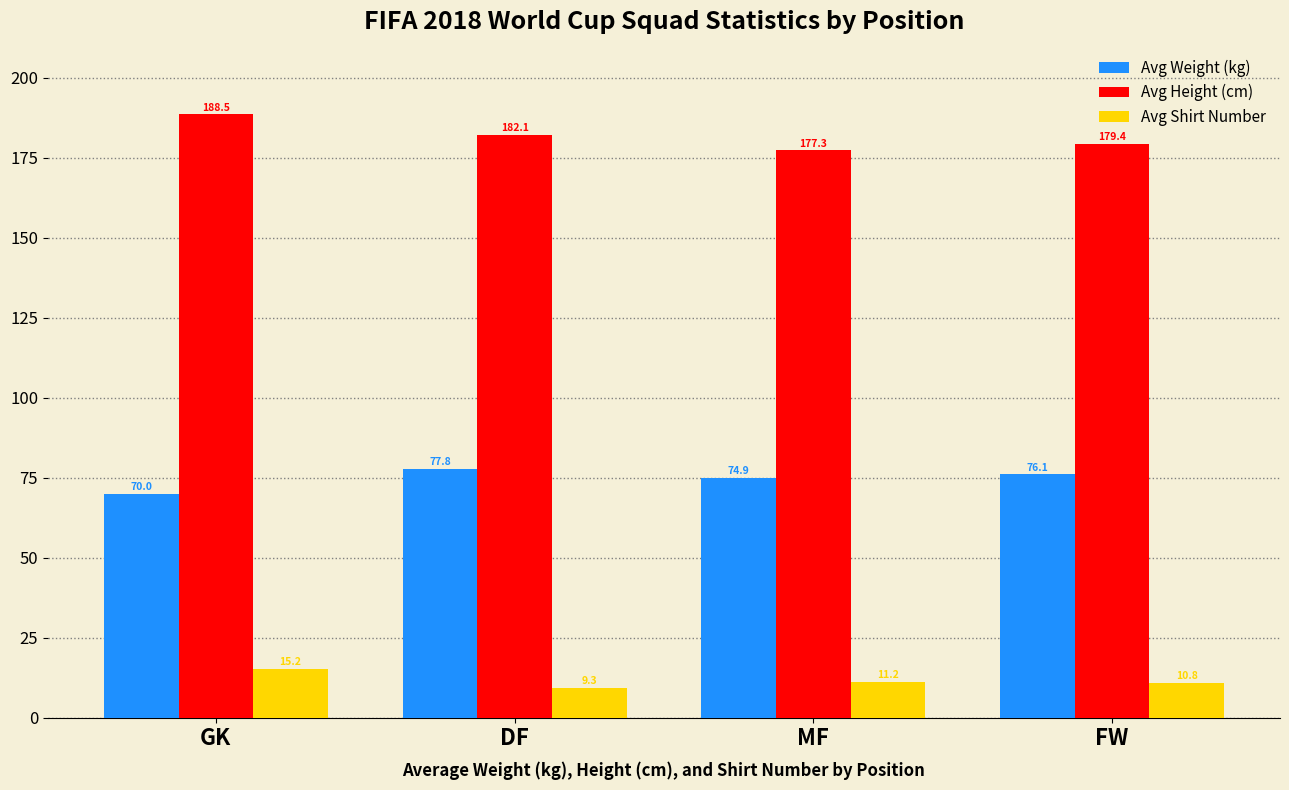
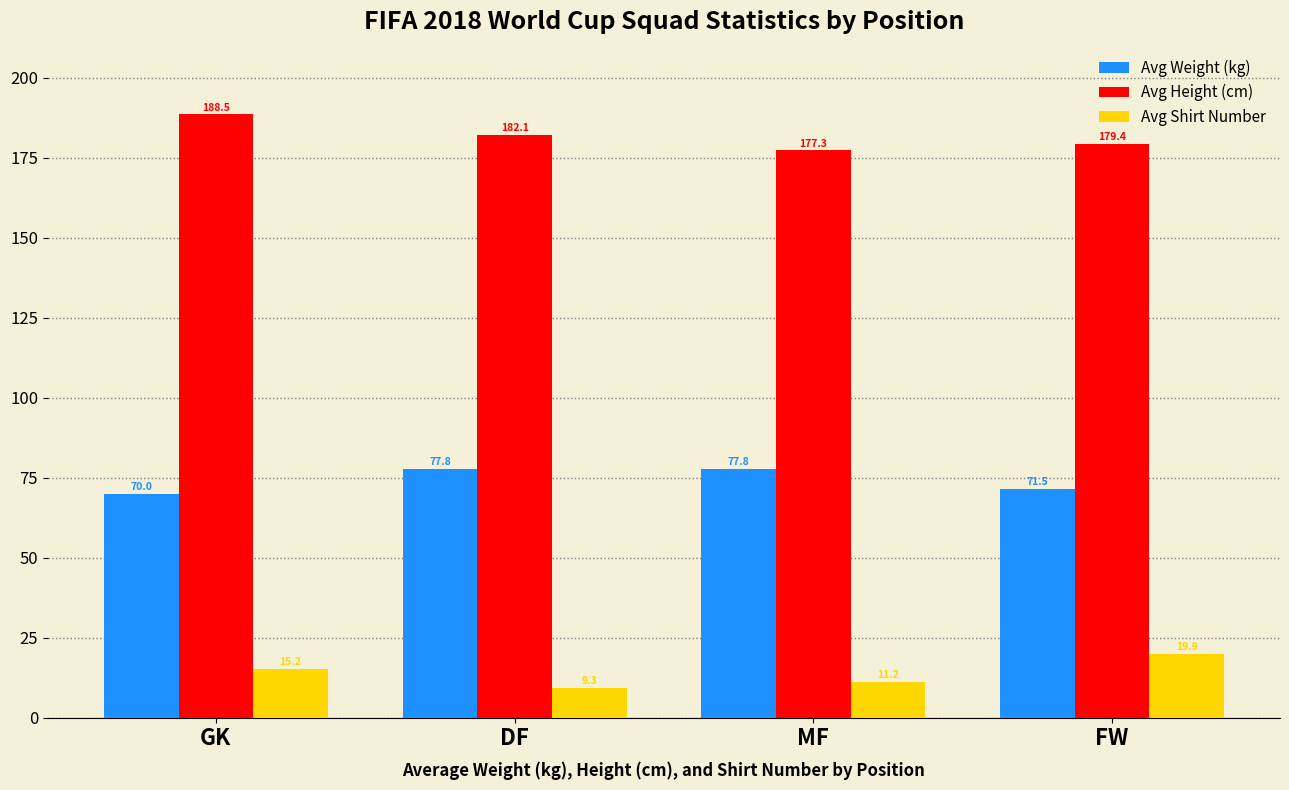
Avg Weight (kg), MF: 74.9 -> 77.8
Avg Weight (kg), FW: 76.1 -> 71.5
Avg Shirt Number, FW: 10.8 -> 19.9
